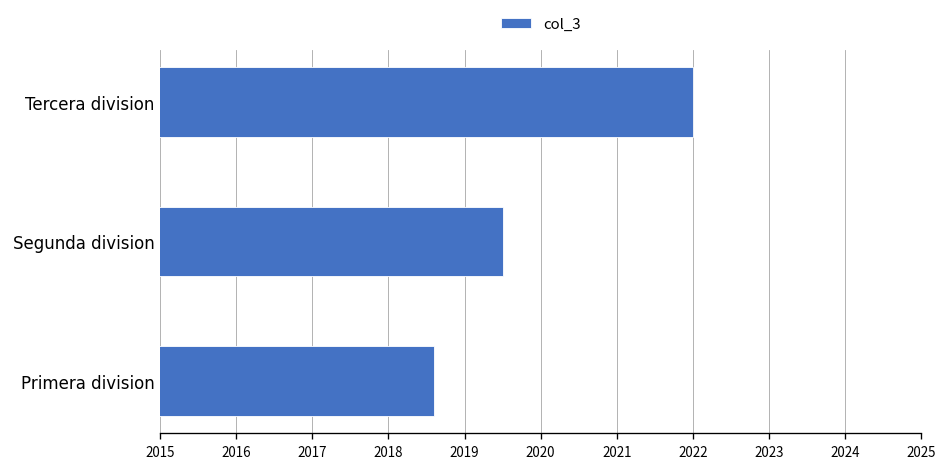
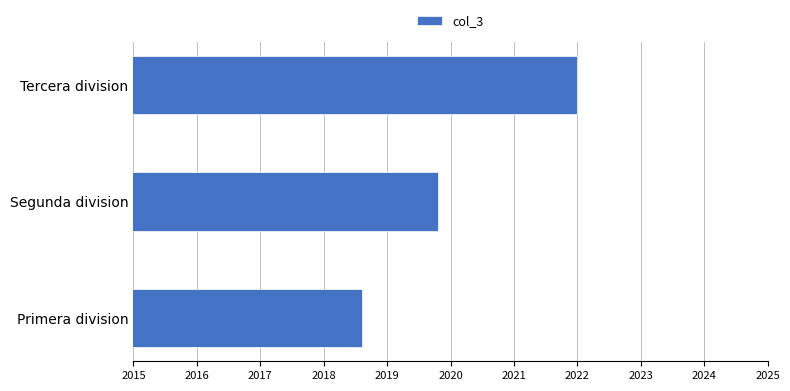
Segunda division: 2019.5 -> 2019.8
